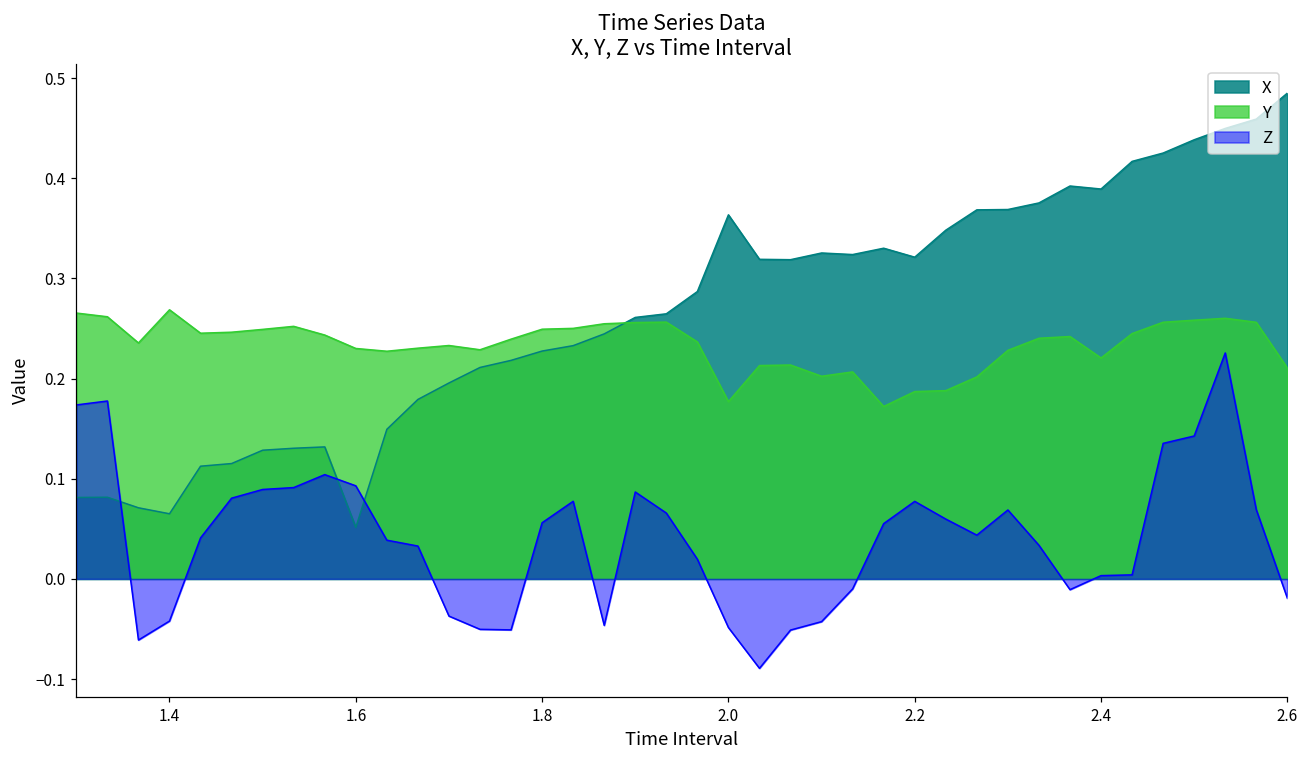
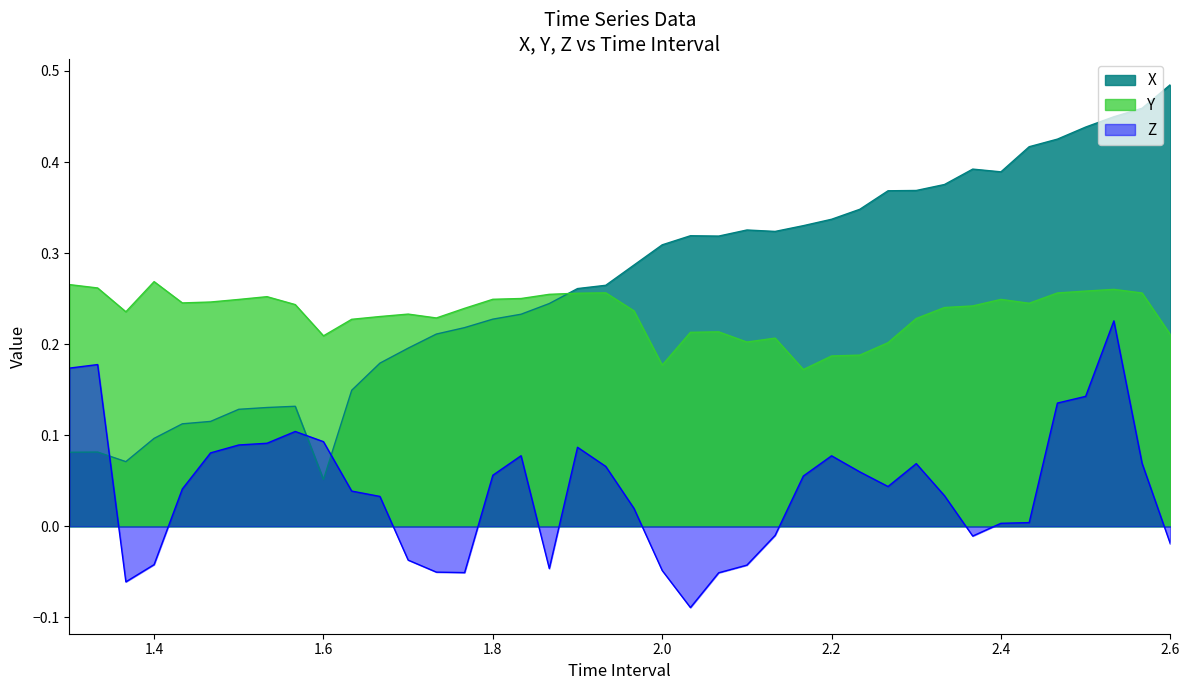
X, 1.4: 0.07 -> 0.10
Y, 1.6: 0.23 -> 0.21
X, 2.0: 0.36 -> 0.31
X, 2.2: 0.32 -> 0.34
Y, 2.4: 0.22 -> 0.25
